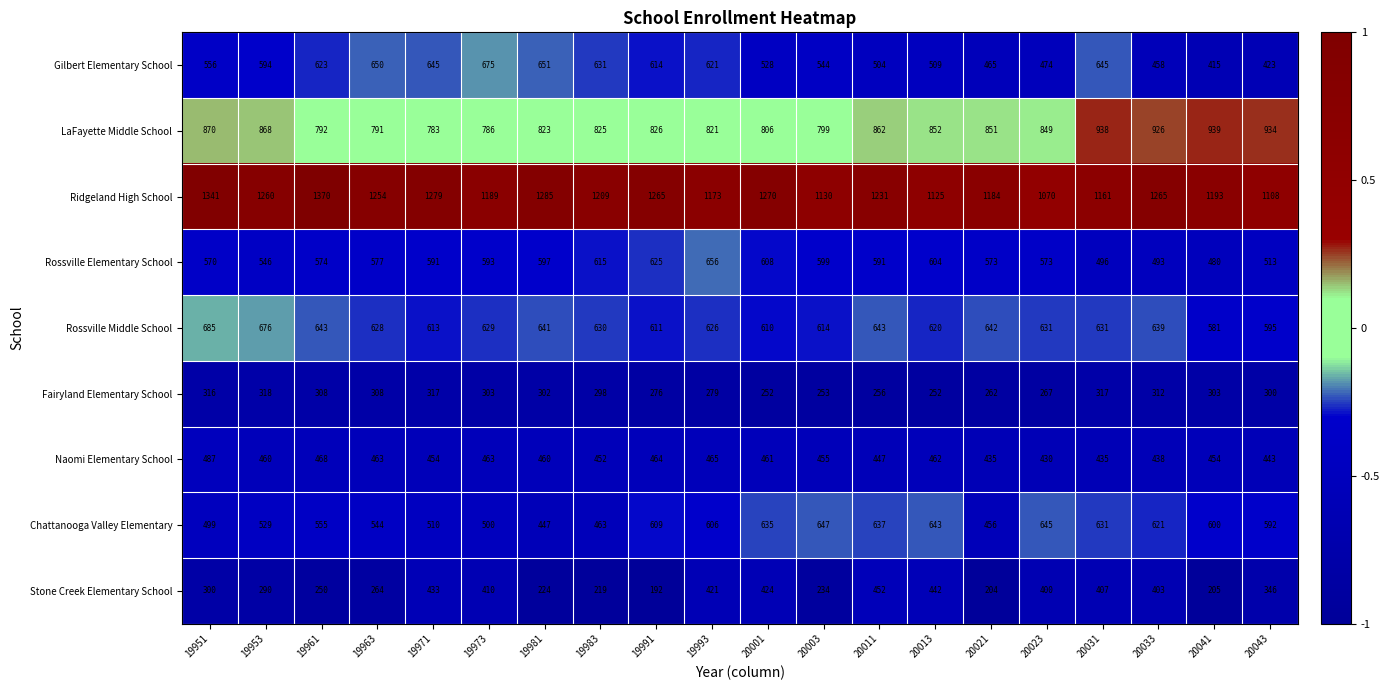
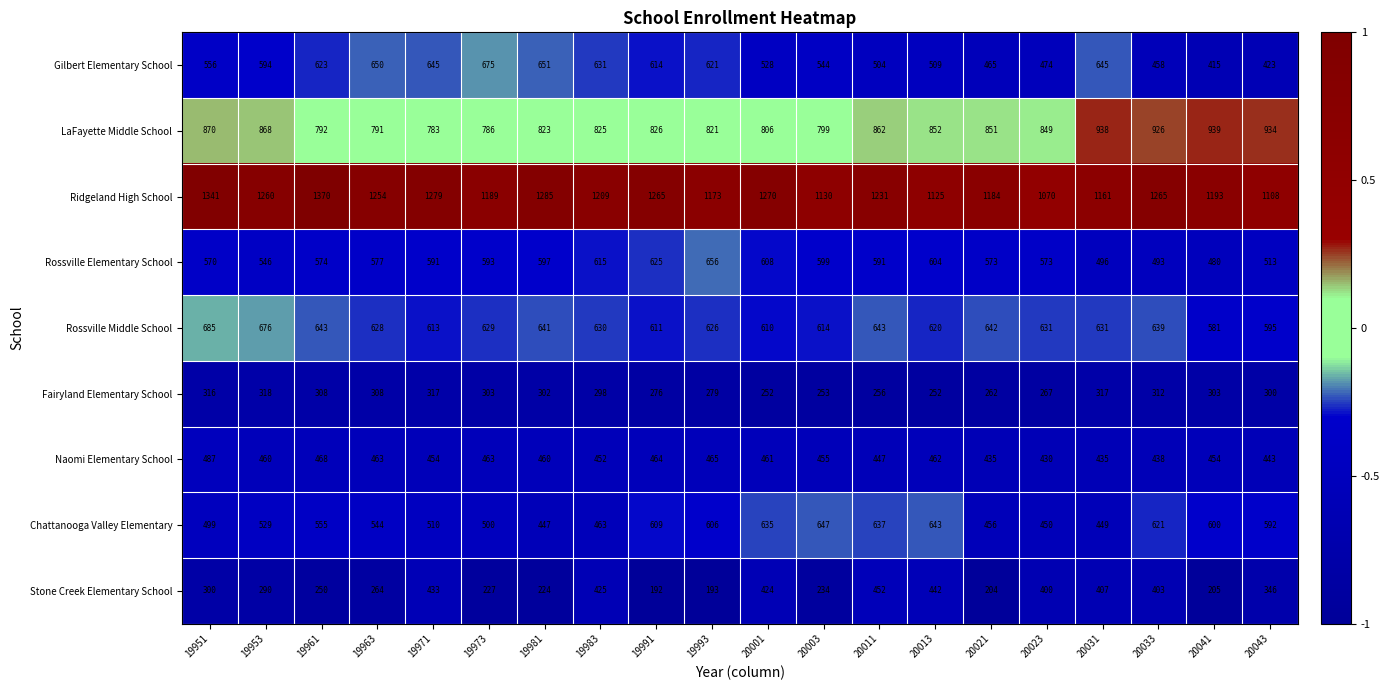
Chattanooga Valley Elementary, 20023: 645 -> 450
Chattanooga Valley Elementary, 20031: 631 -> 449
Stone Creek Elementary School, 19973: 410 -> 227
Stone Creek Elementary School, 19983: 219 -> 425
Stone Creek Elementary School, 19993: 421 -> 193
